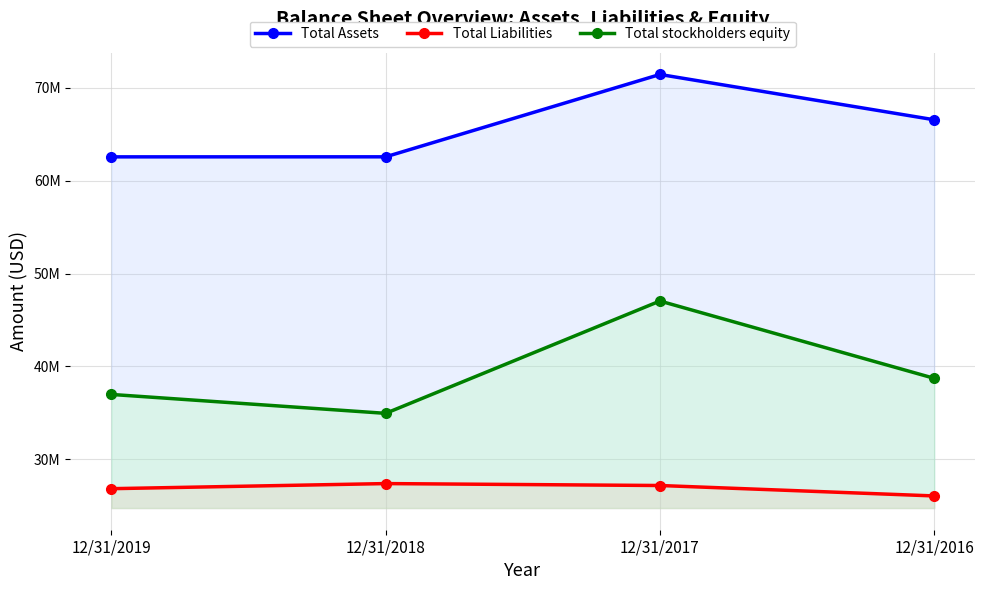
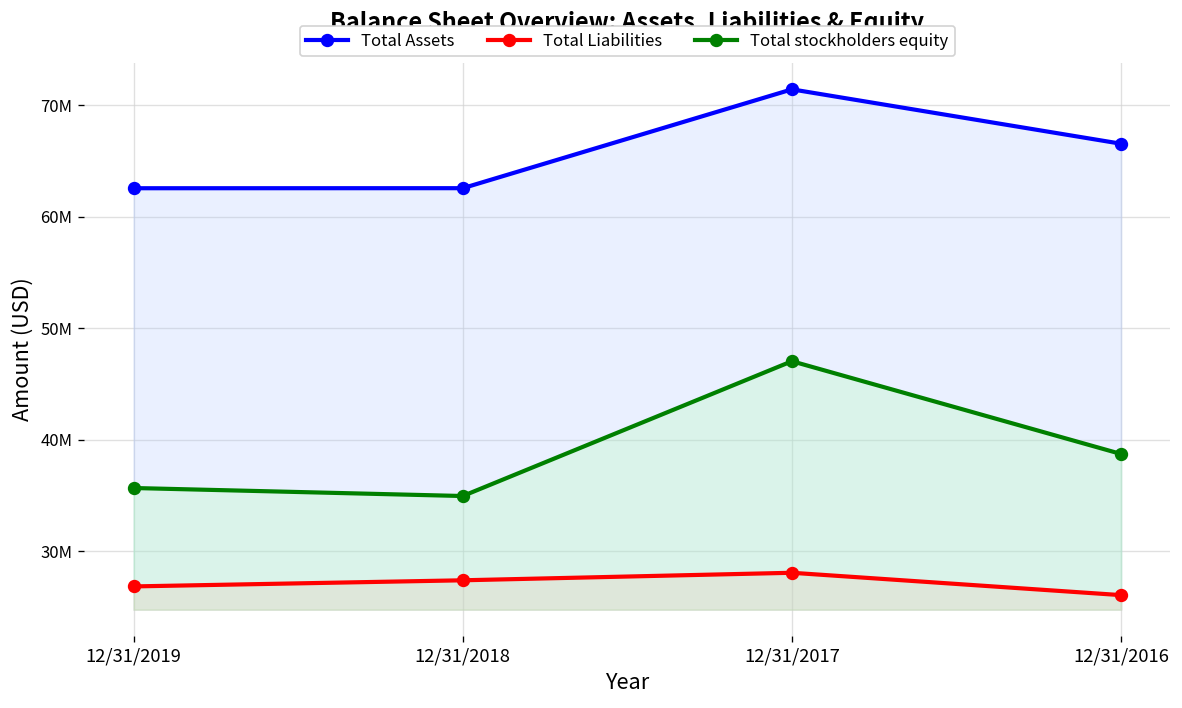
Total stockholders equity, 12/31/2019: 37000000 -> 36000000
Total Liabilities, 12/31/2017: 27000000 -> 28000000
